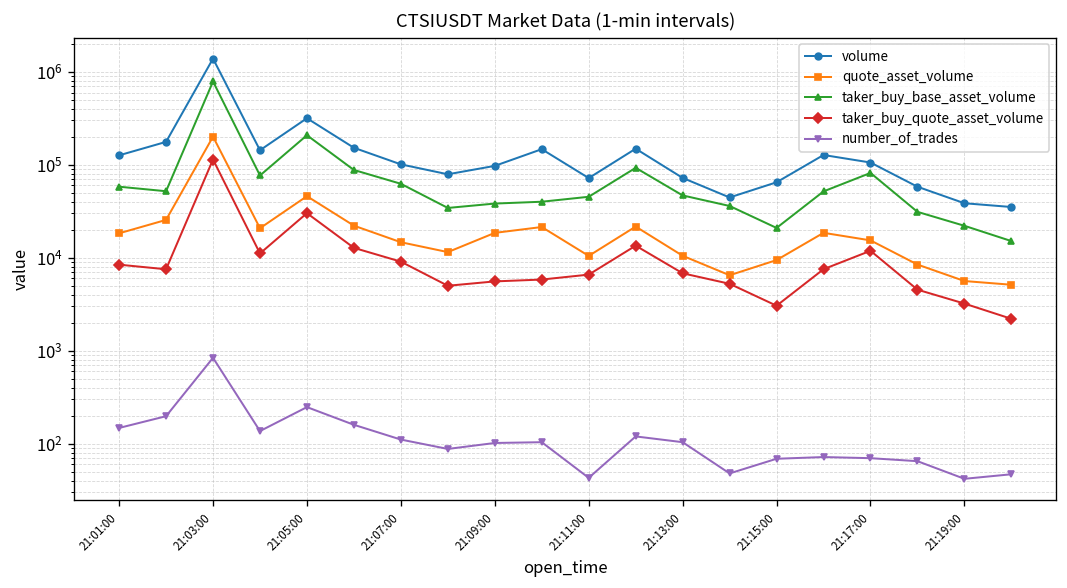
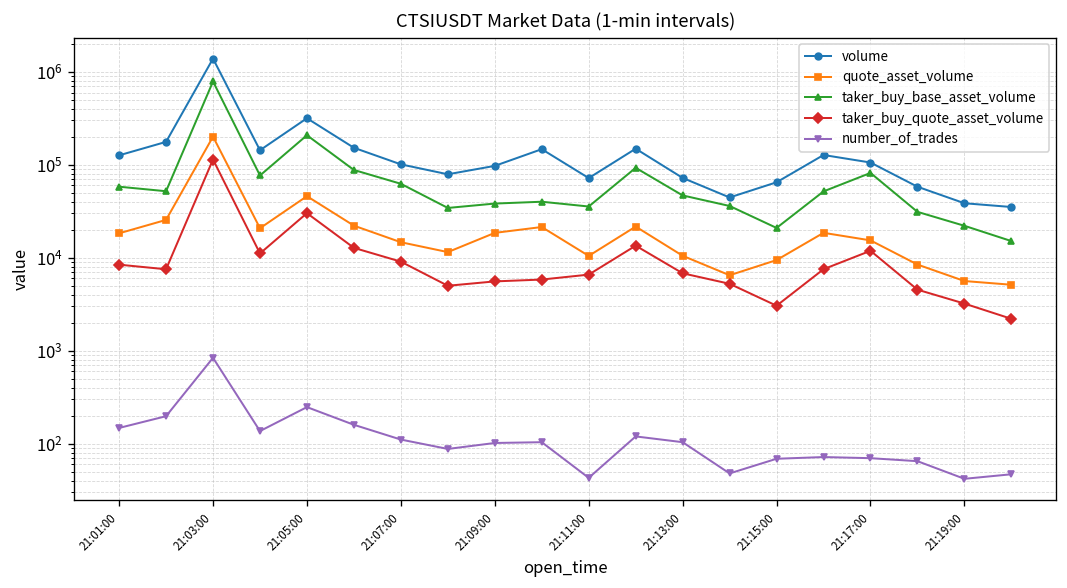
taker_buy_base_asset_volume, 21:11:00: 50000 -> 40000
